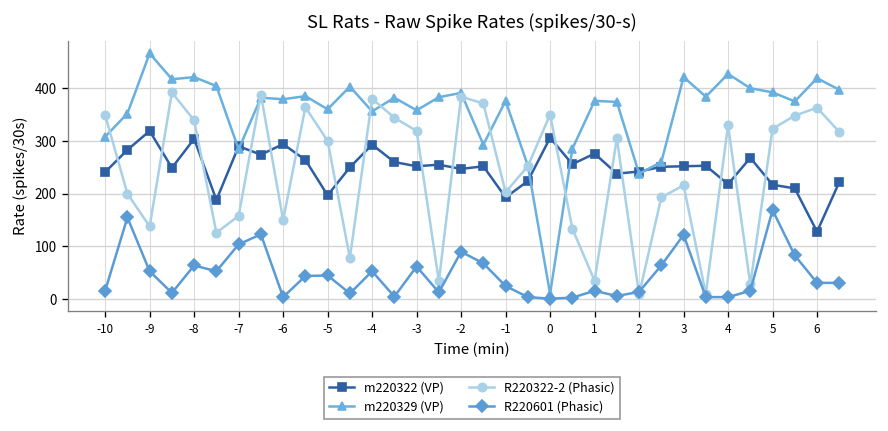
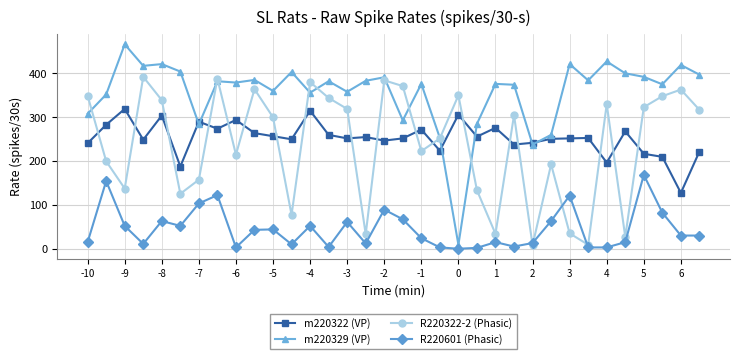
R220322-2 (Phasic), -6: 150 -> 220
m220322 (VP), -5: 200 -> 260
m220322 (VP), -4: 290 -> 320
m220322 (VP), -1: 190 -> 270
R220322-2 (Phasic), -1: 200 -> 220
R220322-2 (Phasic), 3: 220 -> 40
m220322 (VP), 4: 220 -> 200
